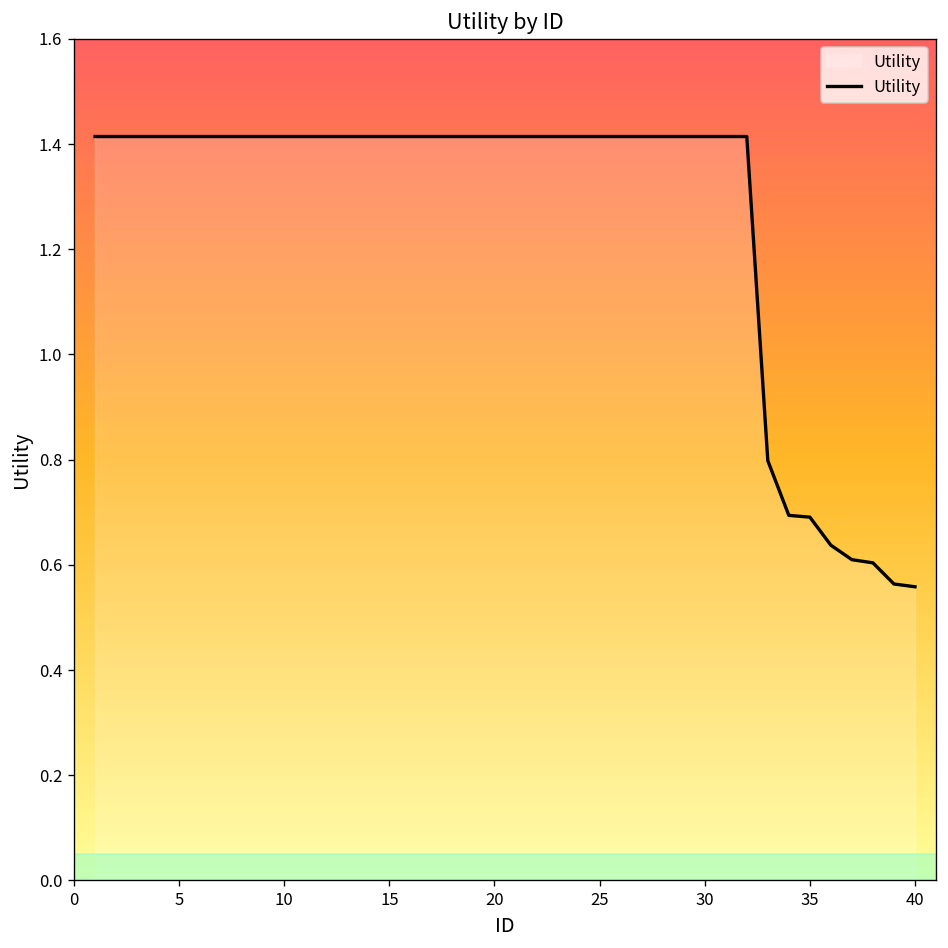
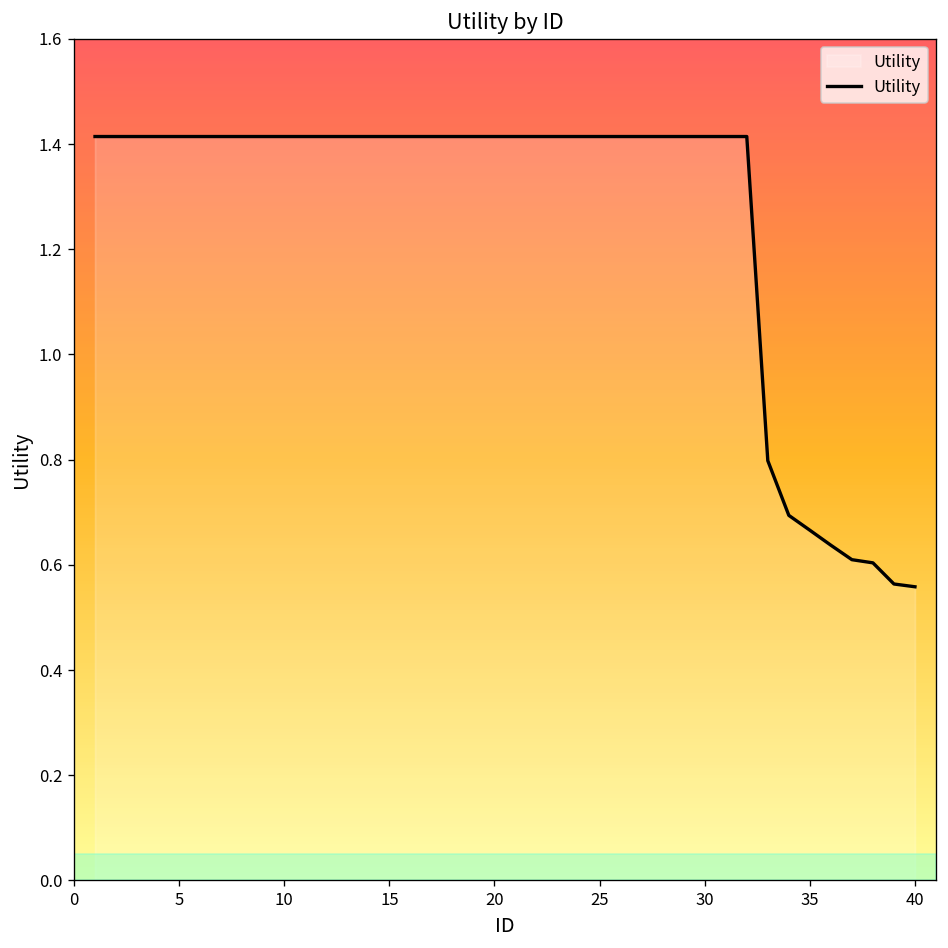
35: 0.69 -> 0.67
